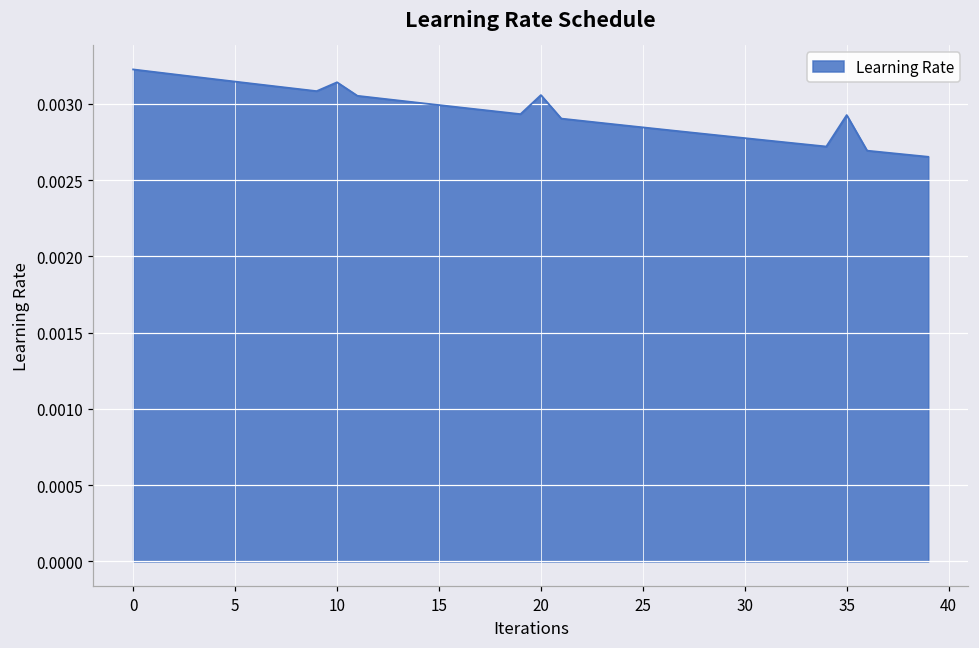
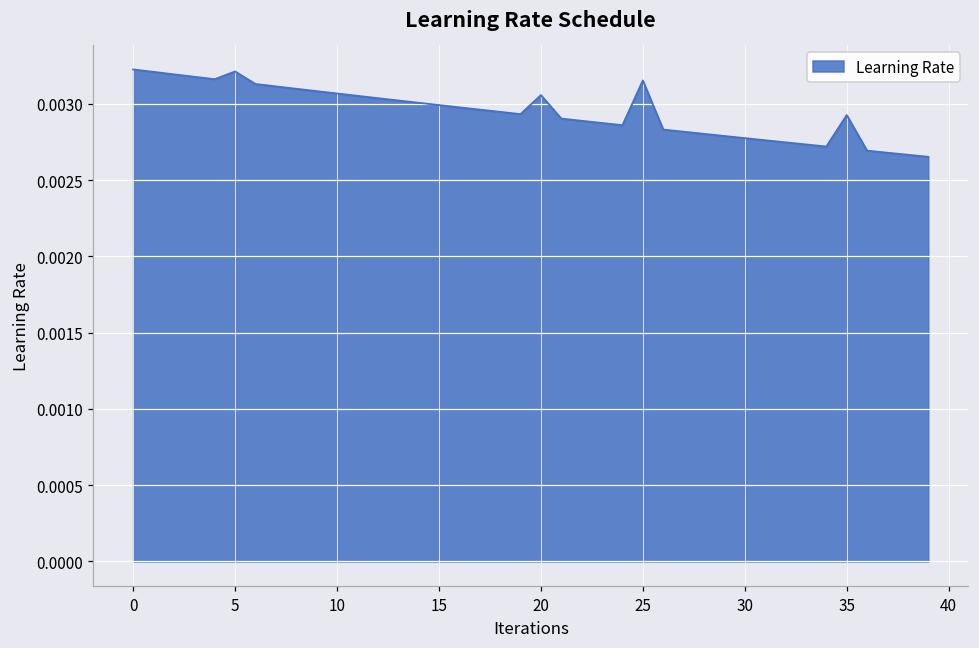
5: 0.00315 -> 0.00321
10: 0.00314 -> 0.00307
25: 0.00285 -> 0.00315
